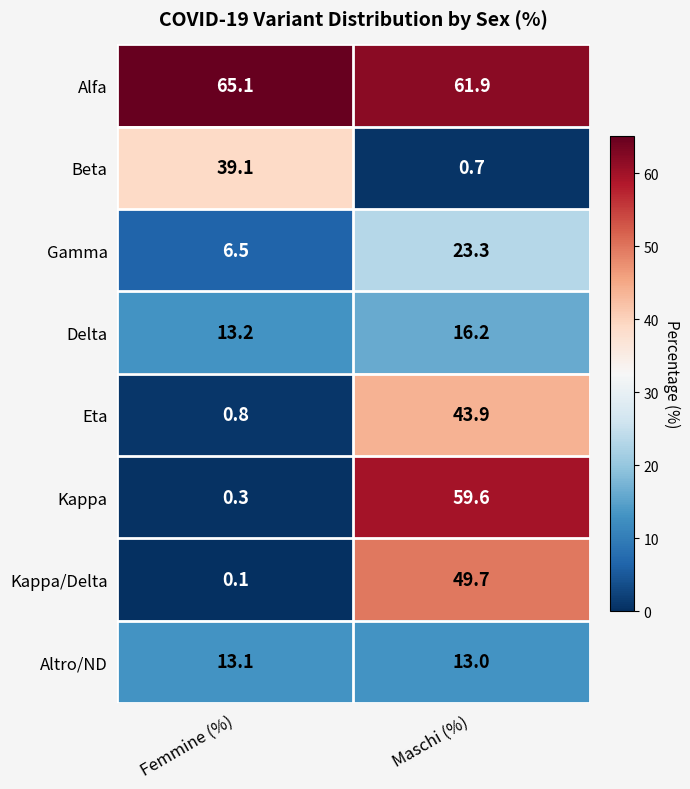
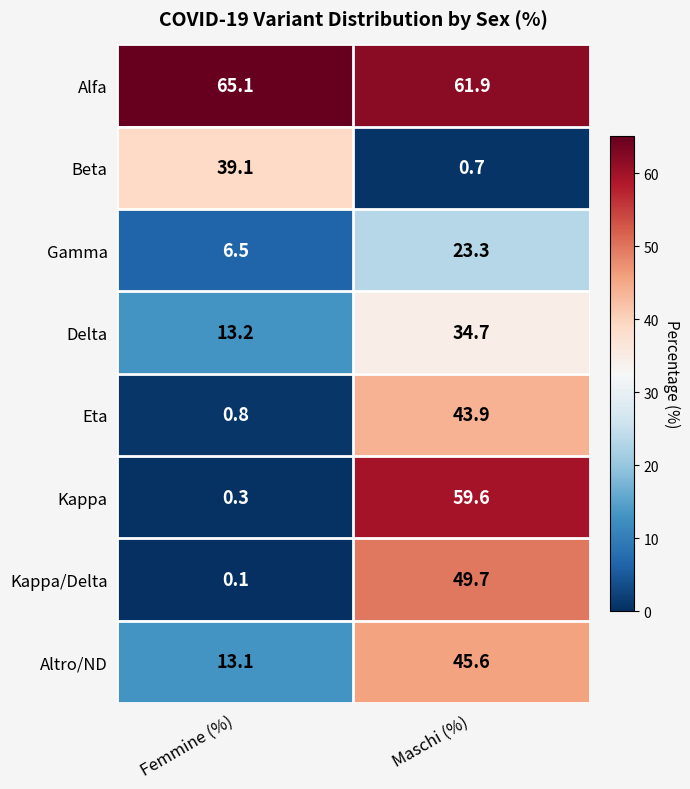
Delta, Maschi (%): 16.2 -> 34.7
Altro/ND, Maschi (%): 13.0 -> 45.6
